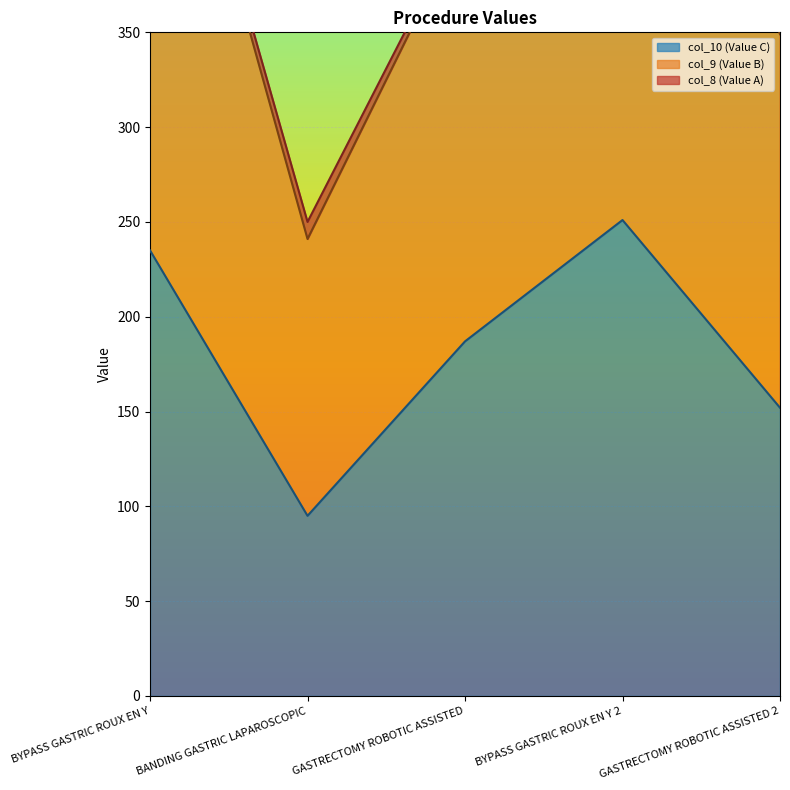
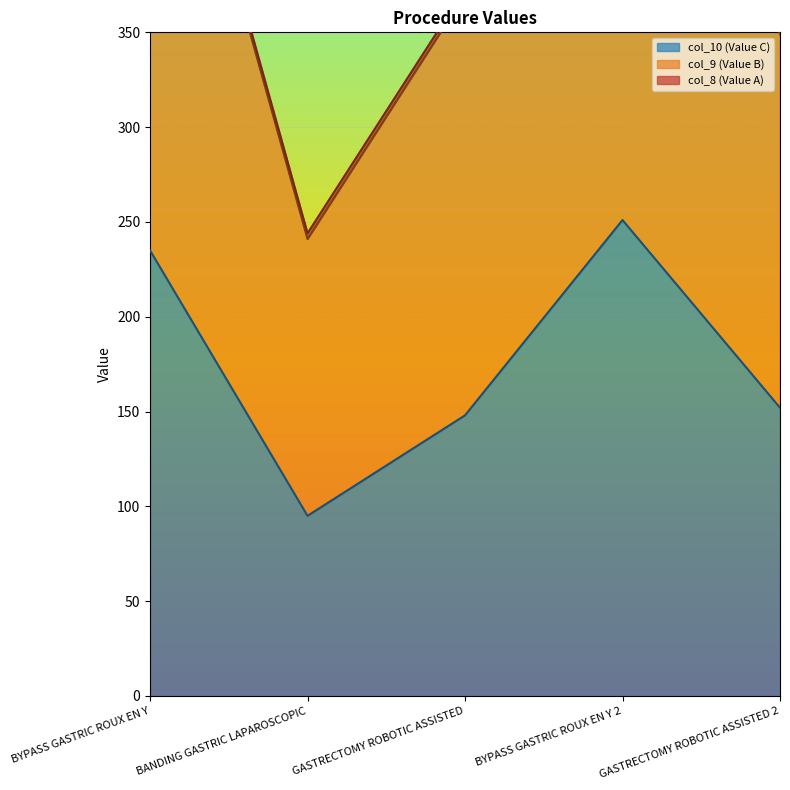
col_8 (Value A), BANDING GASTRIC LAPAROSCOPIC: 9 -> 3
col_10 (Value C), GASTRECTOMY ROBOTIC ASSISTED: 187 -> 148
